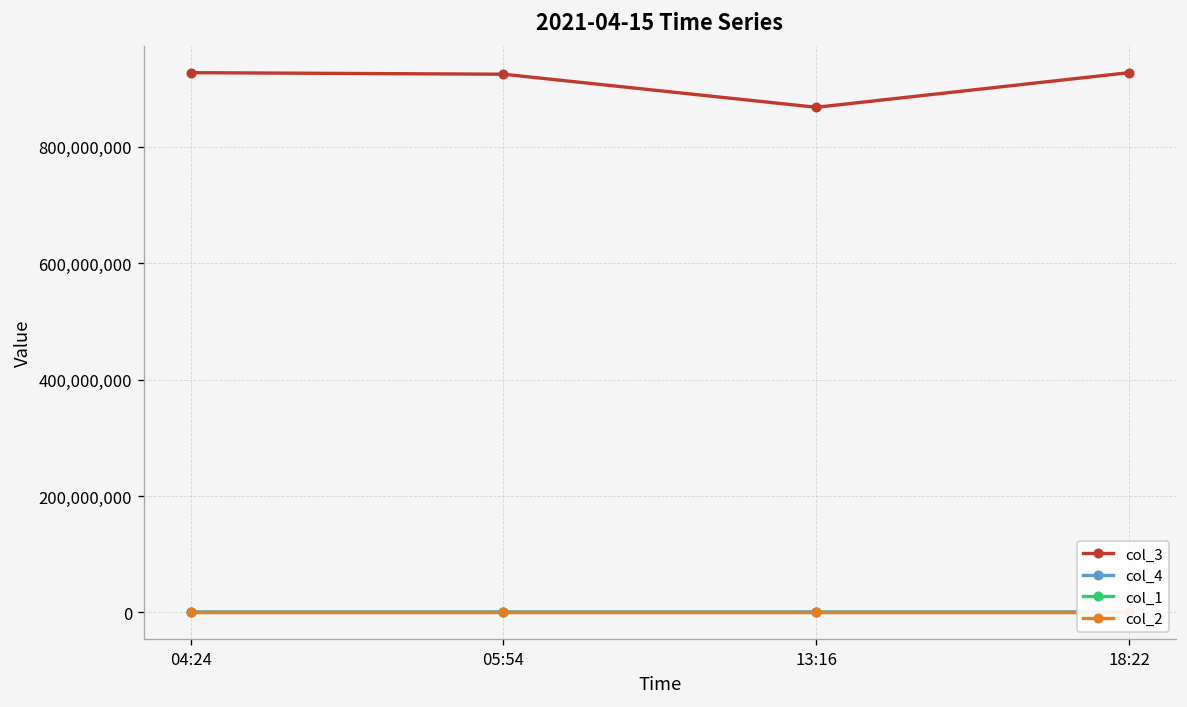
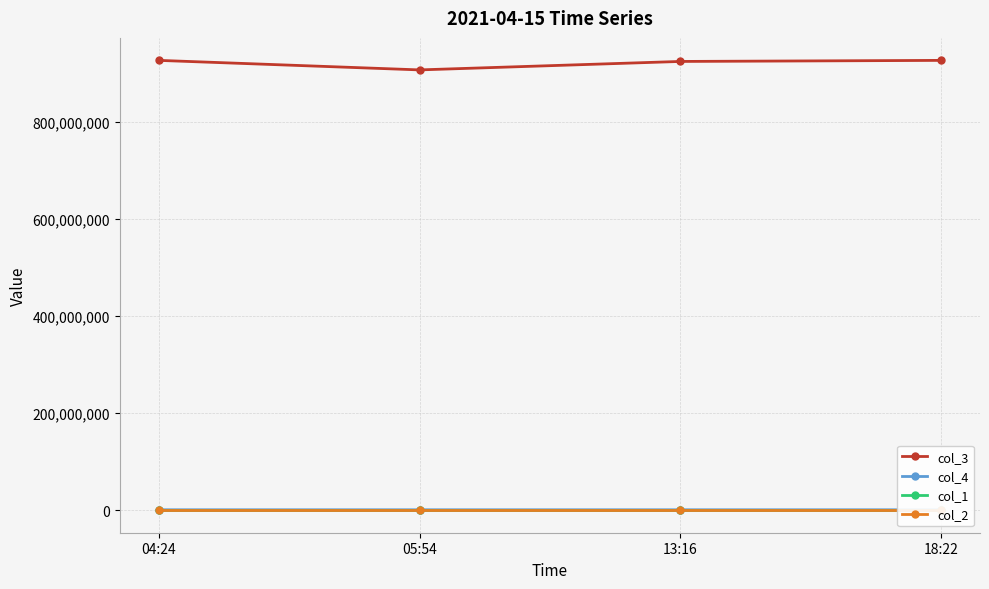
col_3, 05:54: 920,000,000 -> 910,000,000
col_3, 13:16: 870,000,000 -> 920,000,000
